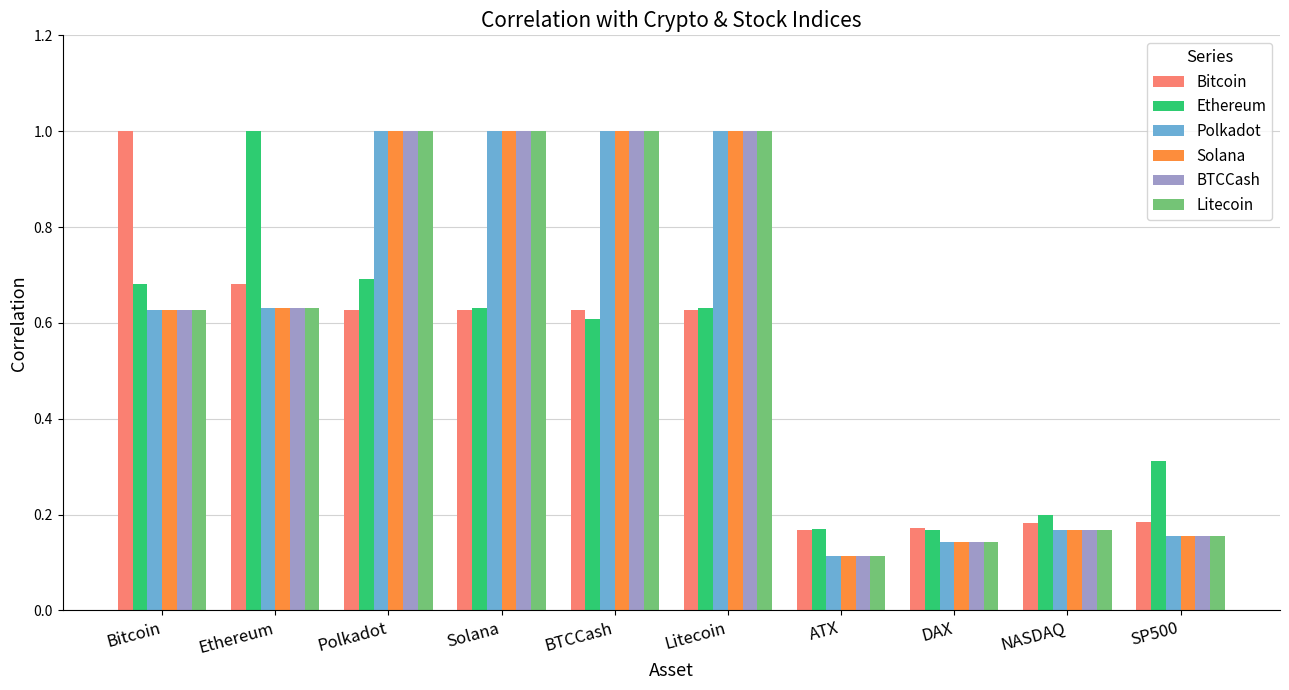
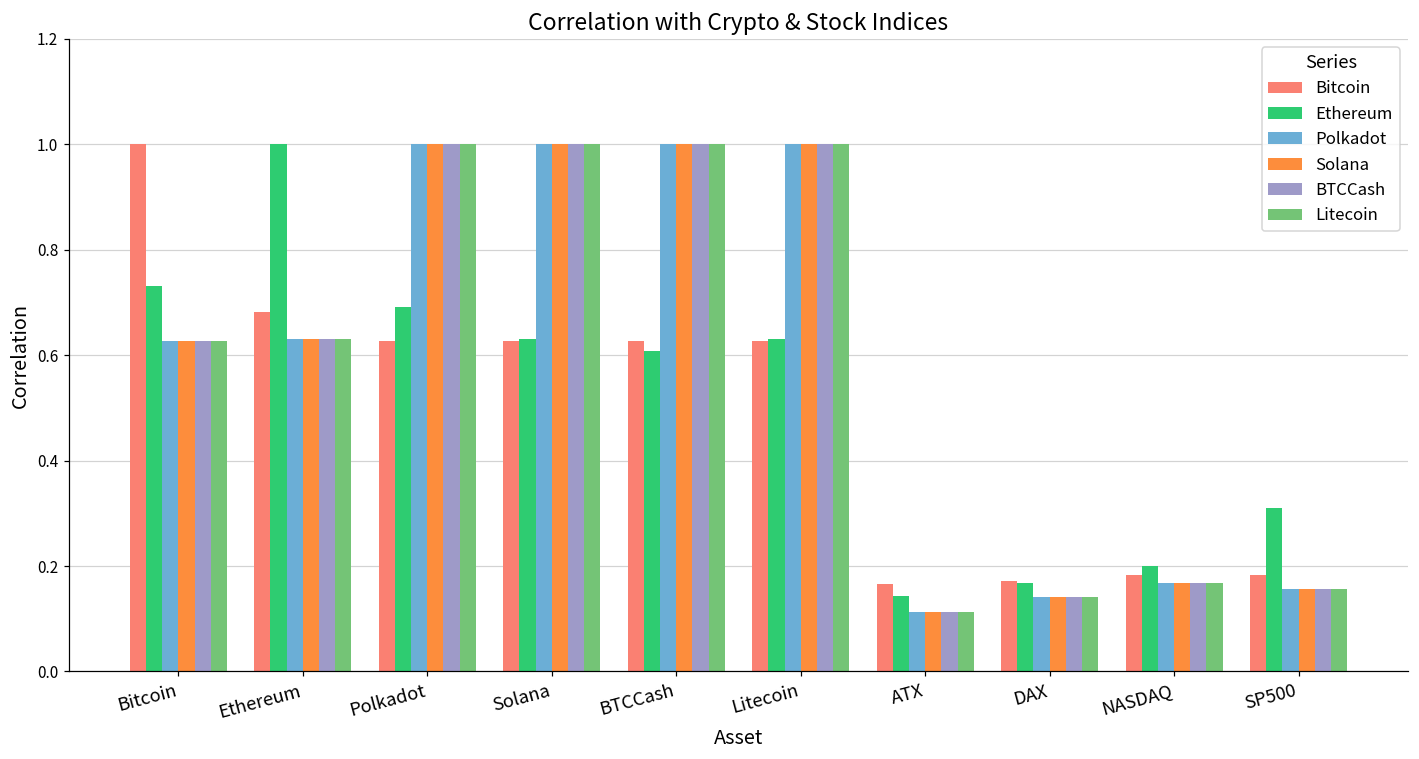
Ethereum, Bitcoin: 0.68 -> 0.73
Ethereum, ATX: 0.17 -> 0.14
